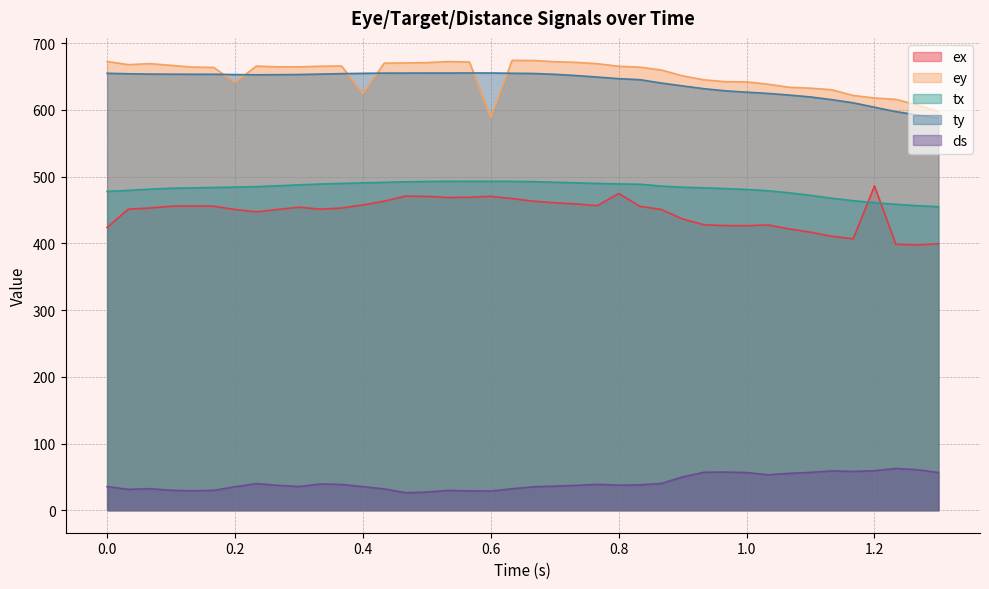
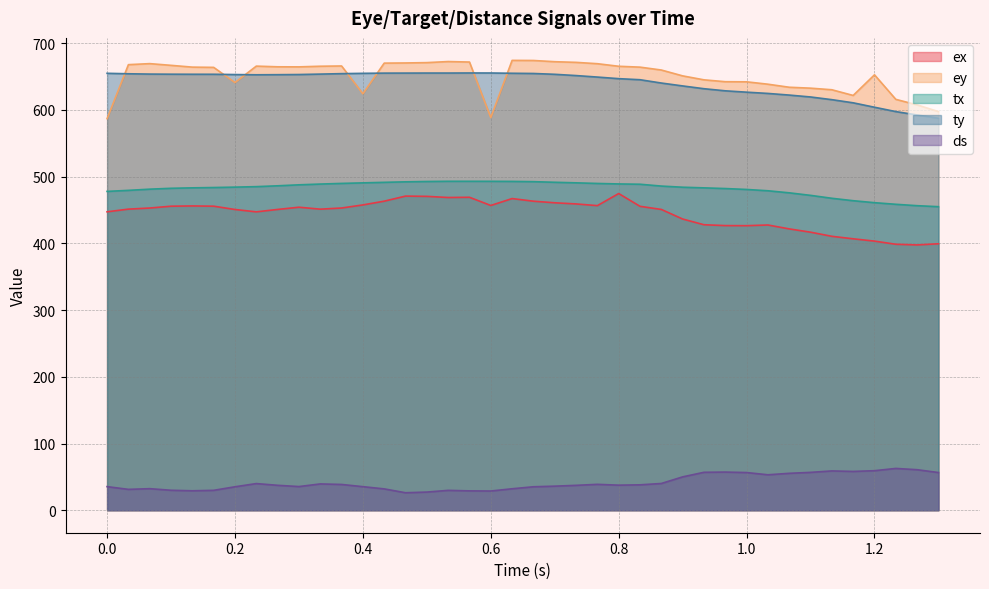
ex, 0.0: 420 -> 450
ey, 0.0: 670 -> 590
ex, 0.6: 470 -> 460
ex, 1.2: 490 -> 400
ey, 1.2: 620 -> 650
